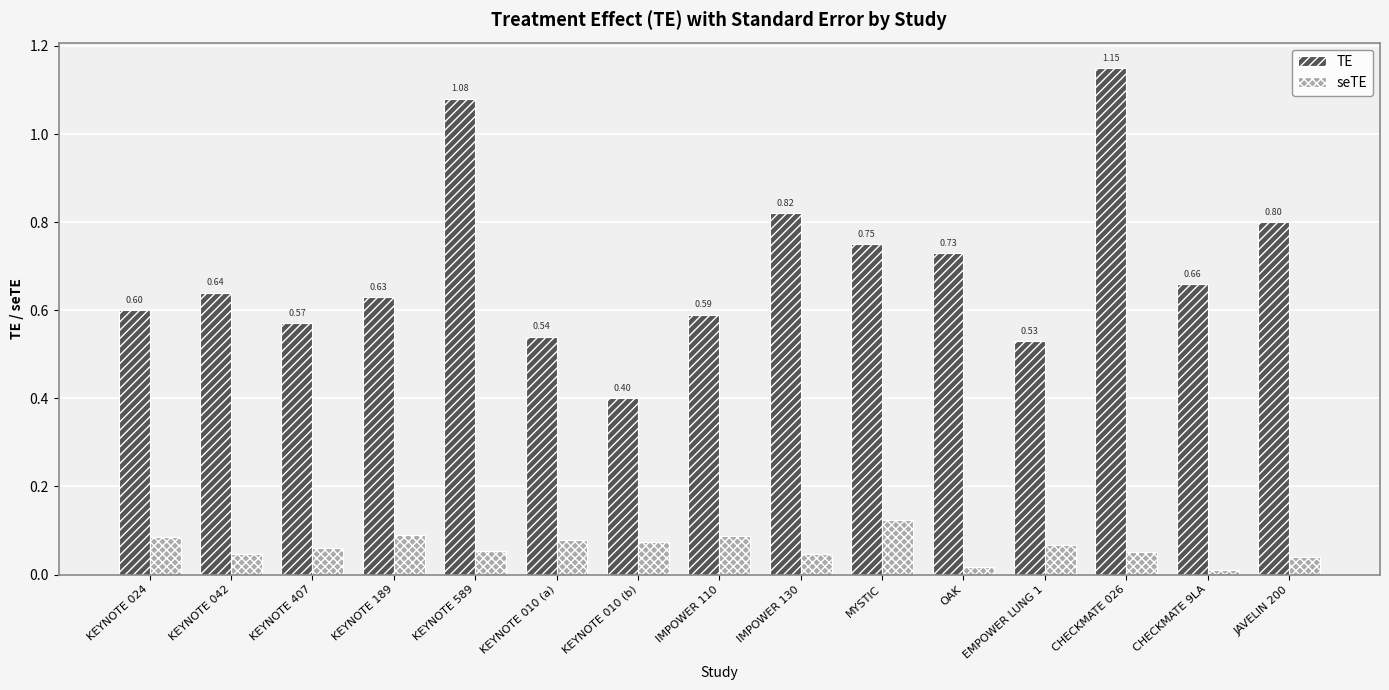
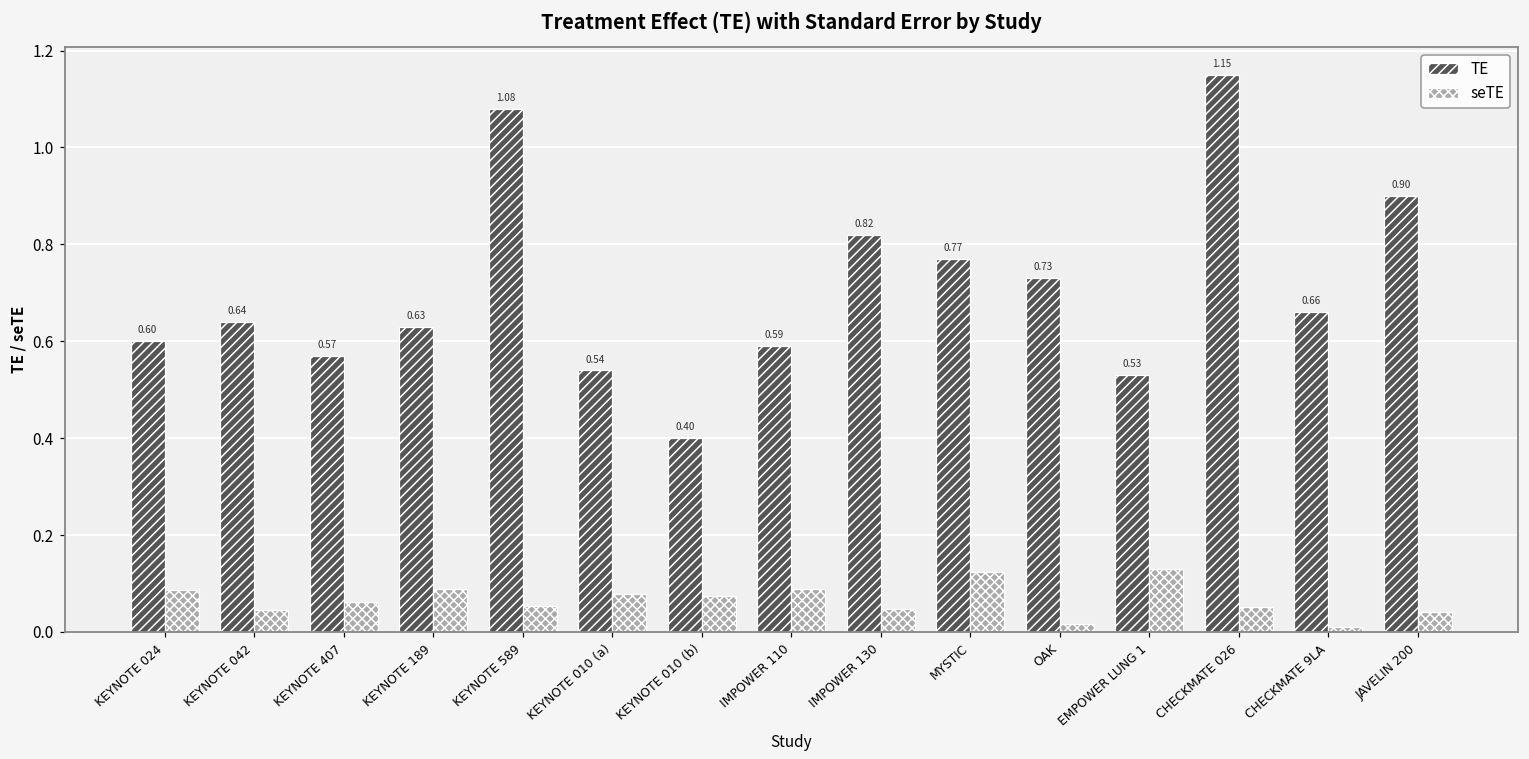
TE, MYSTIC: 0.75 -> 0.77
seTE, EMPOWER LUNG 1: 0.07 -> 0.13
TE, JAVELIN 200: 0.80 -> 0.90
